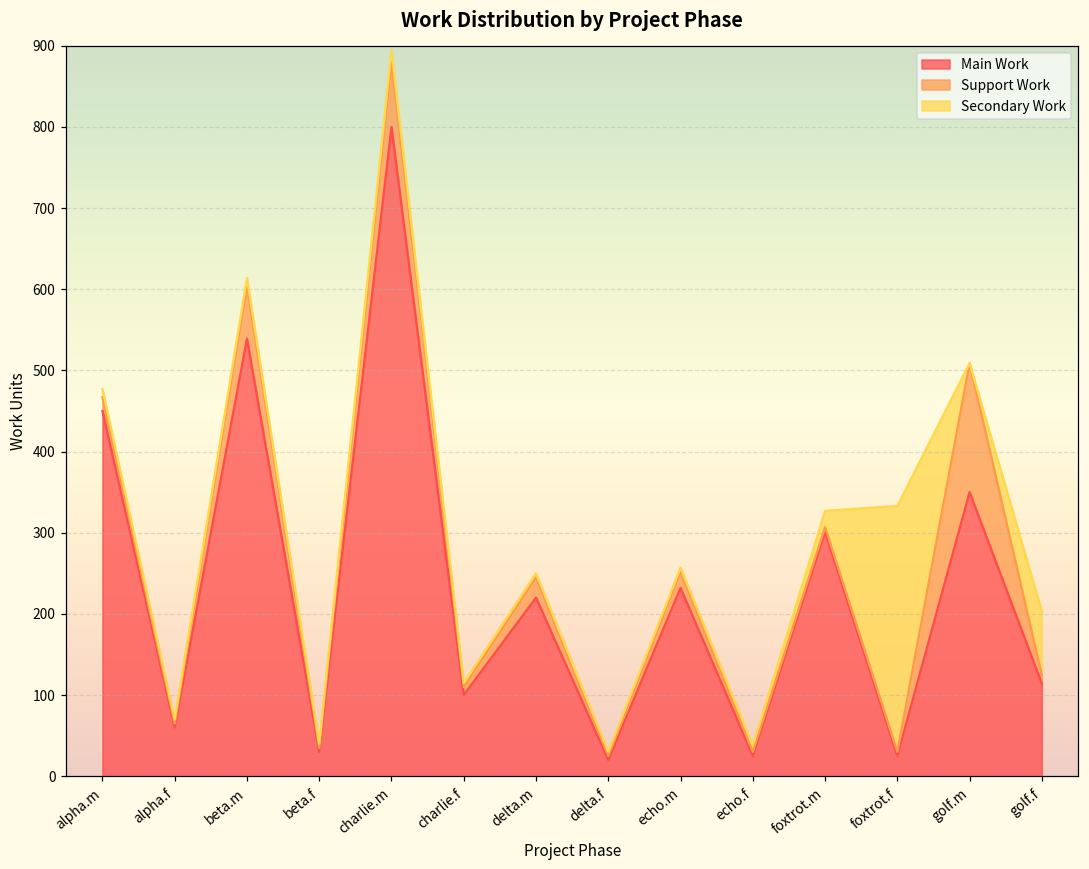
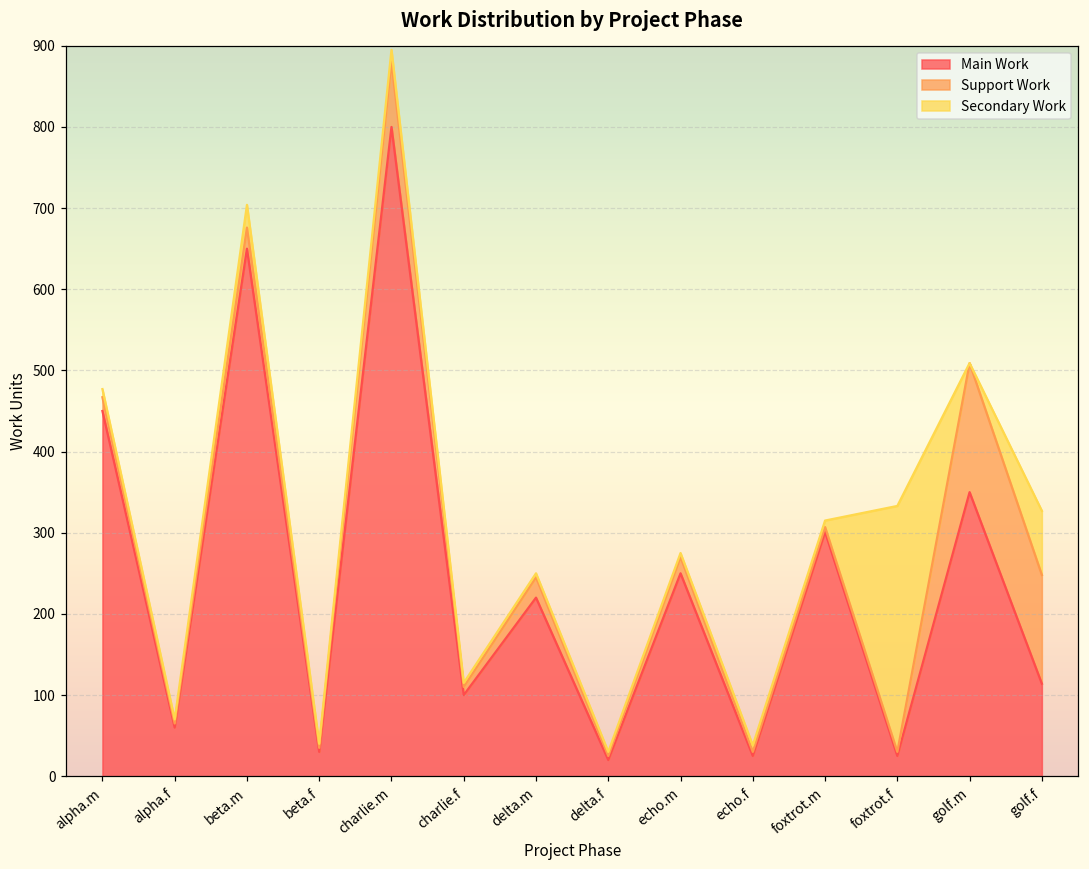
Main Work, beta.m: 540 -> 650
Support Work, beta.m: 70 -> 30
Secondary Work, beta.m: 10 -> 30
Main Work, echo.m: 230 -> 250
Secondary Work, foxtrot.m: 20 -> 10
Support Work, golf.f: 10 -> 130
